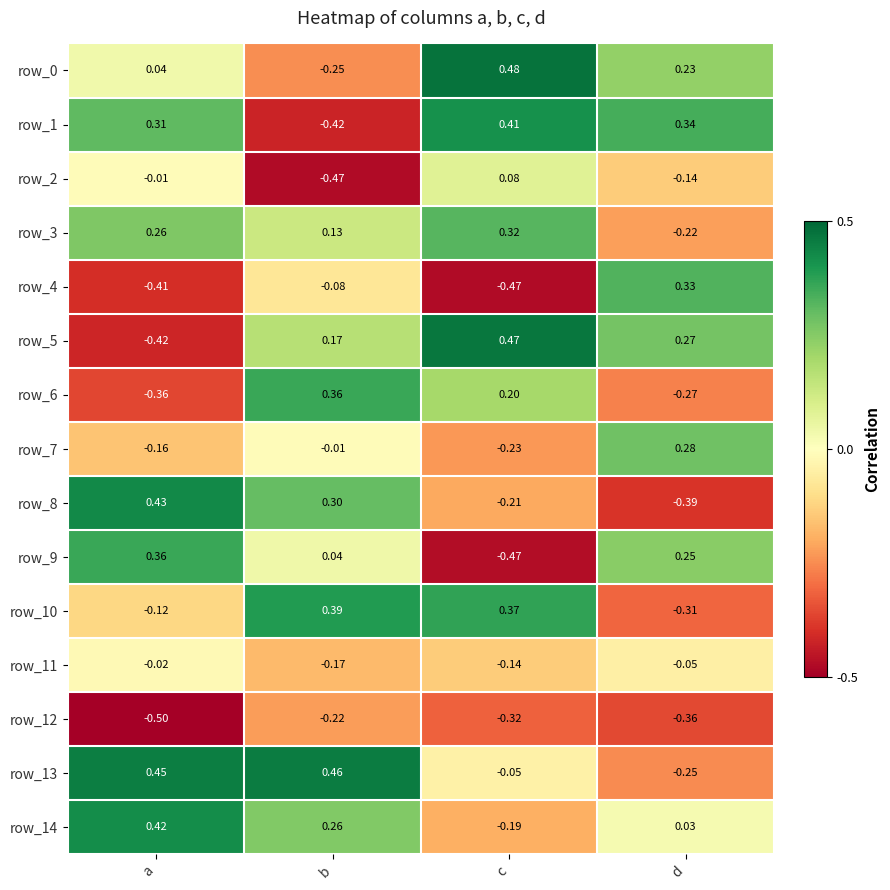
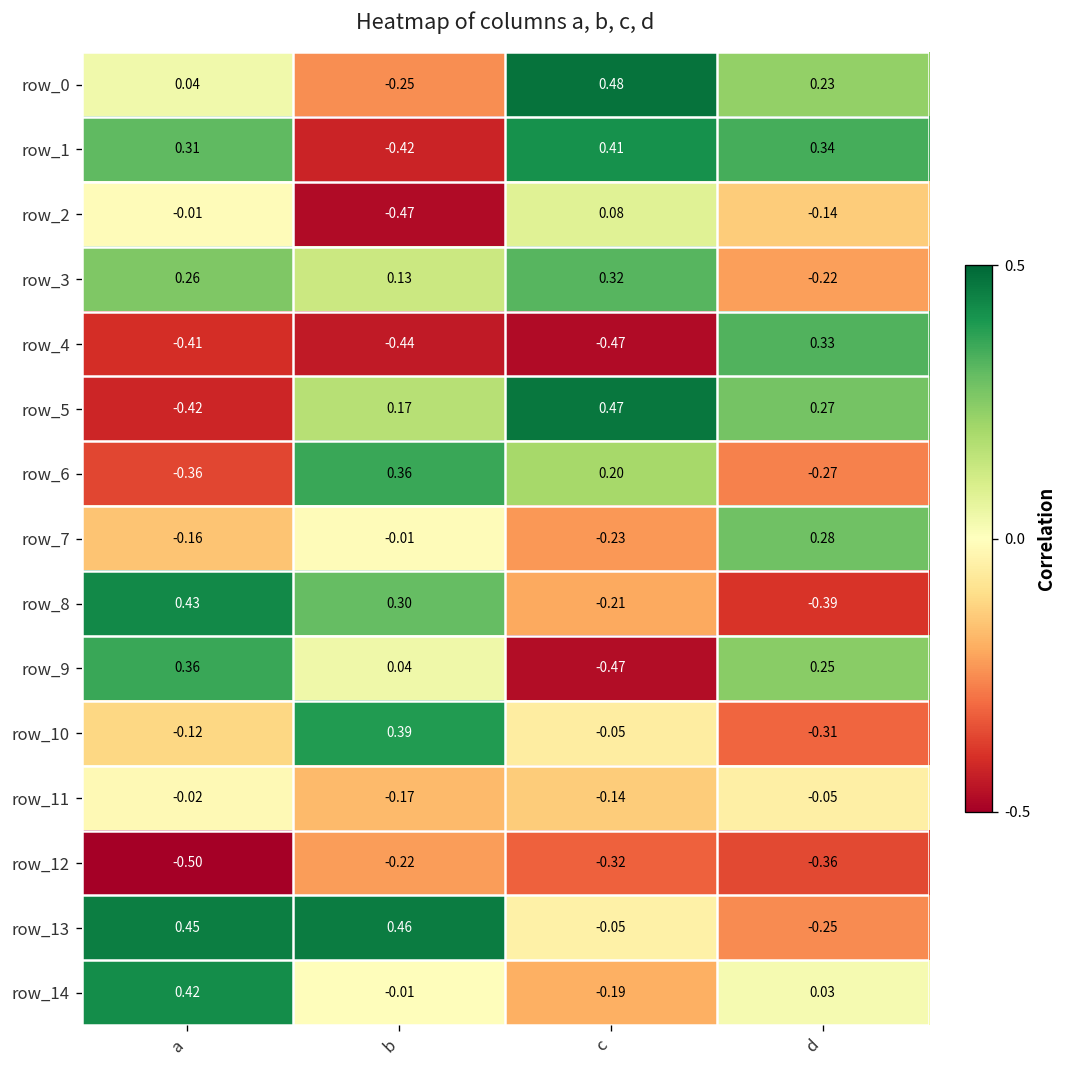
row_4, b: -0.08 -> -0.44
row_10, c: 0.37 -> -0.05
row_14, b: 0.26 -> -0.01
